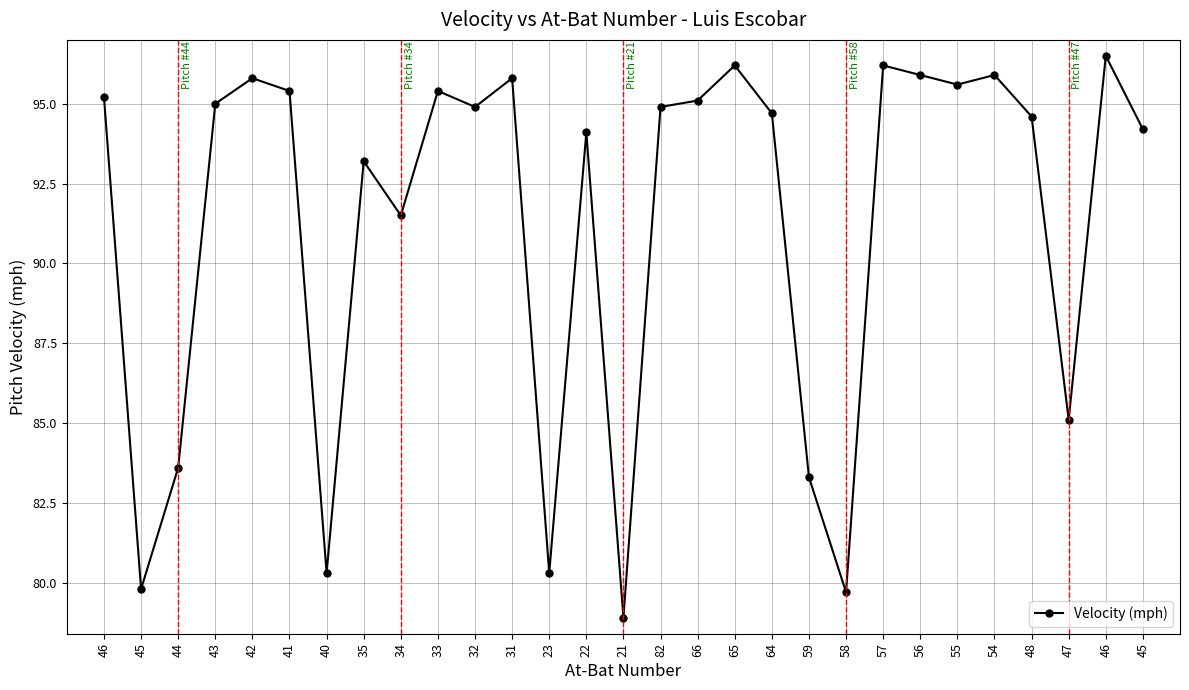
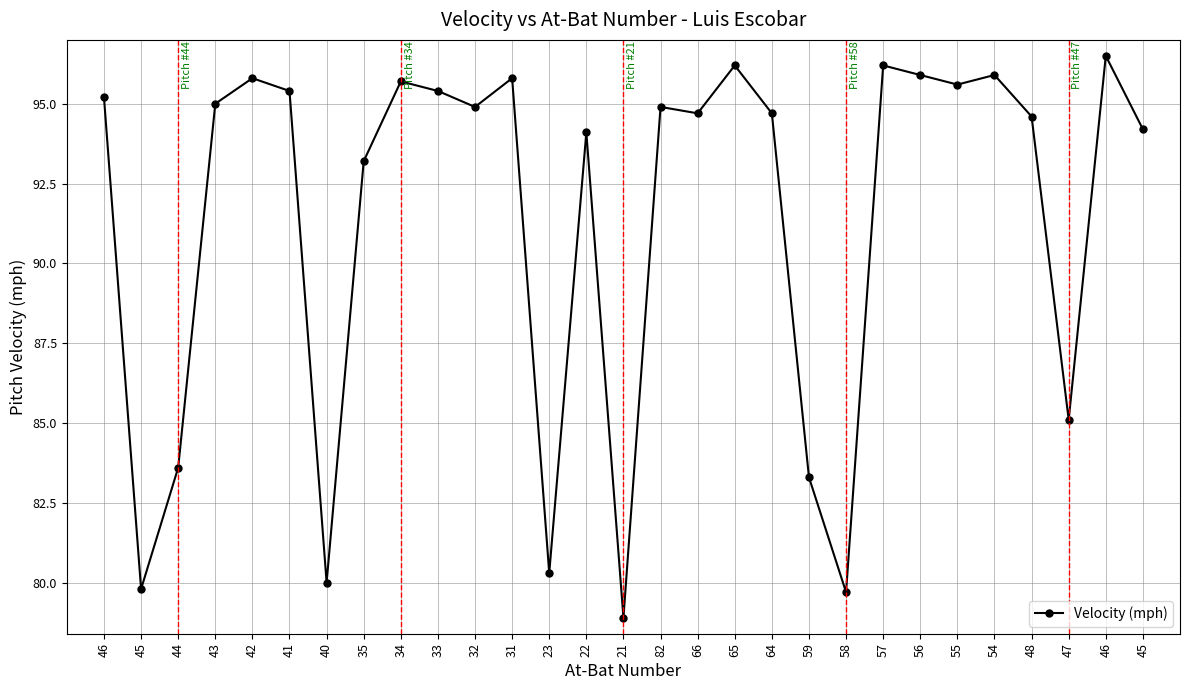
40: 80.3 -> 80.0
34: 91.5 -> 95.7
66: 95.1 -> 94.7
